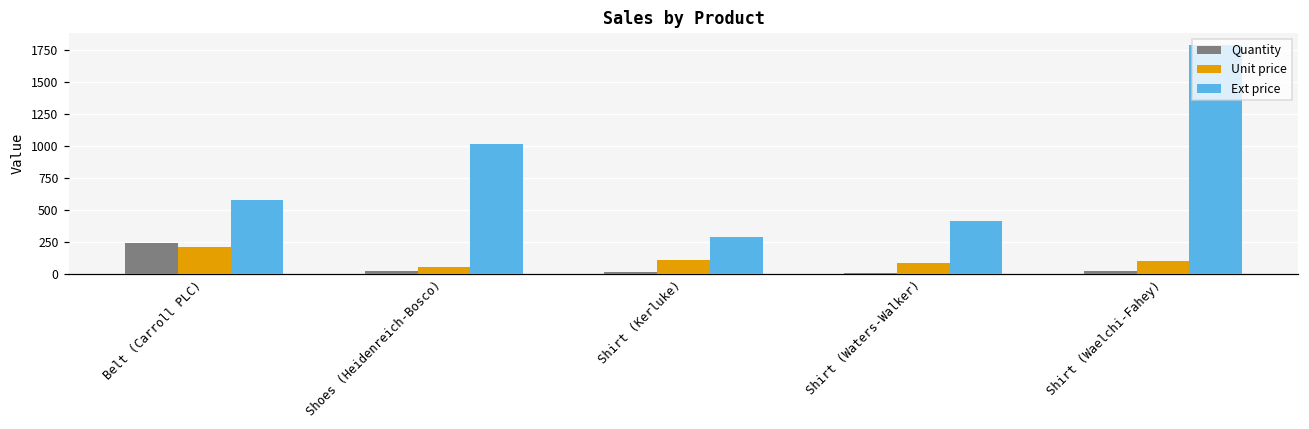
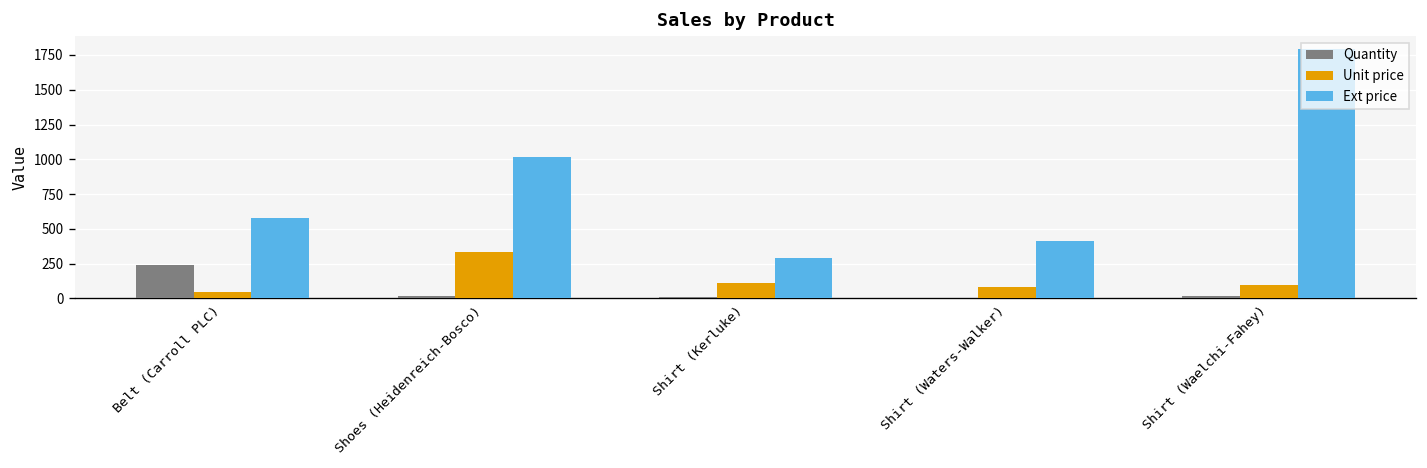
Unit price, Belt (Carroll PLC): 210 -> 40
Unit price, Shoes (Heidenreich-Bosco): 50 -> 330
